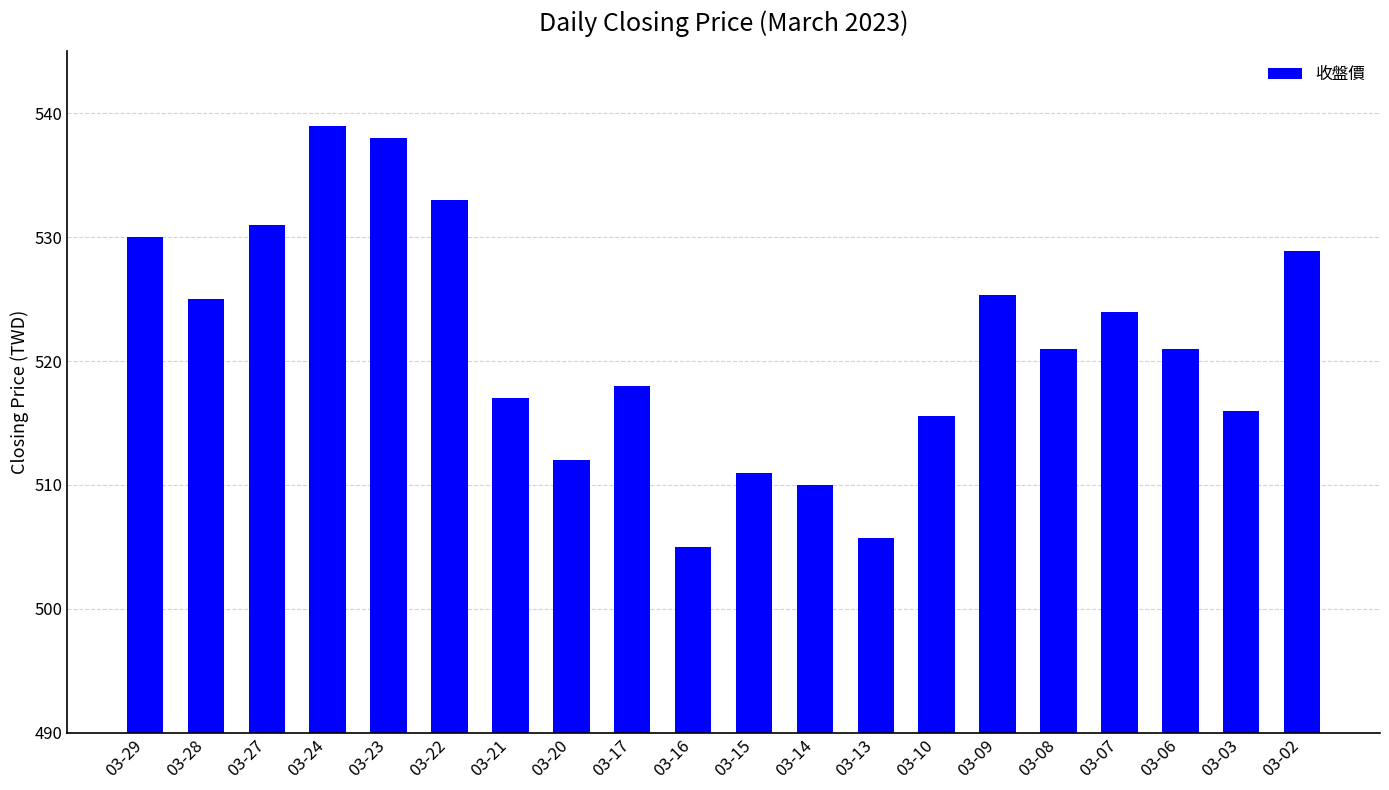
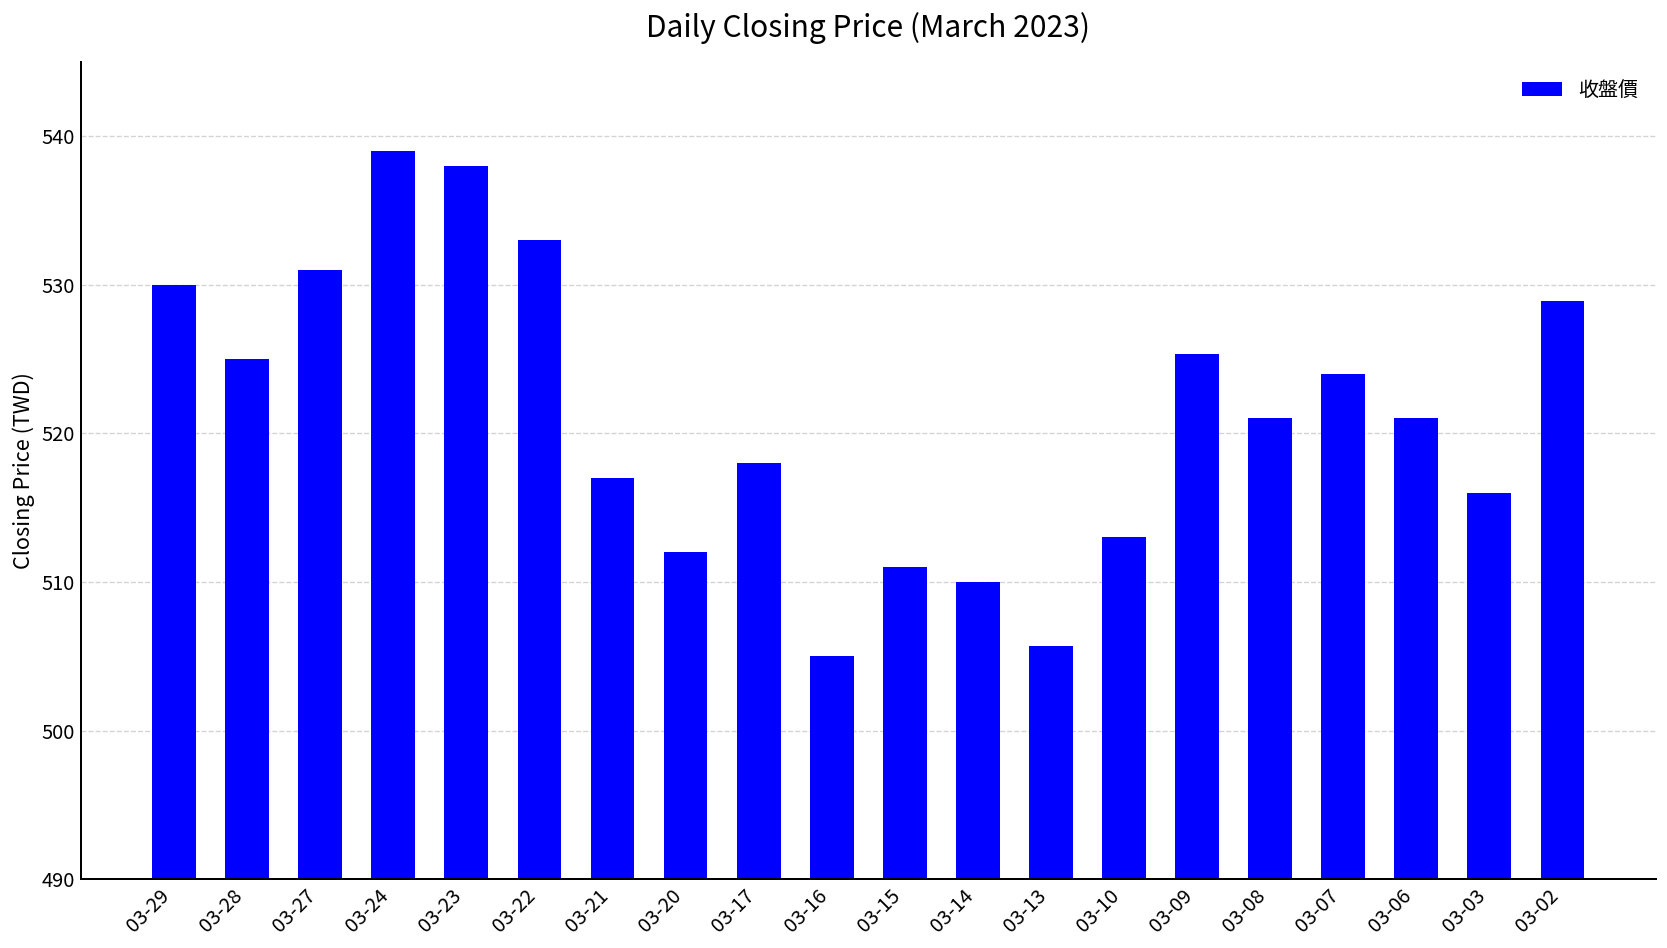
03-10: 515.6 -> 513.0
